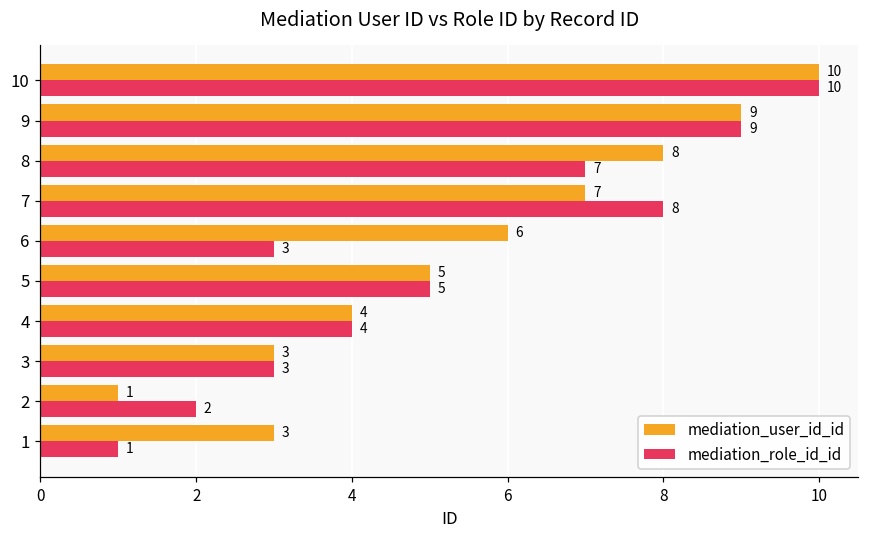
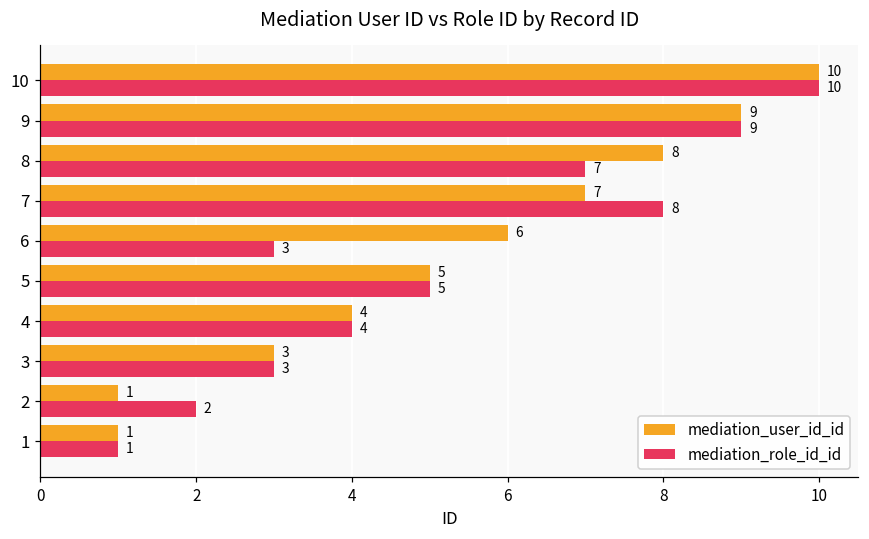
mediation_user_id_id, 1: 3 -> 1
